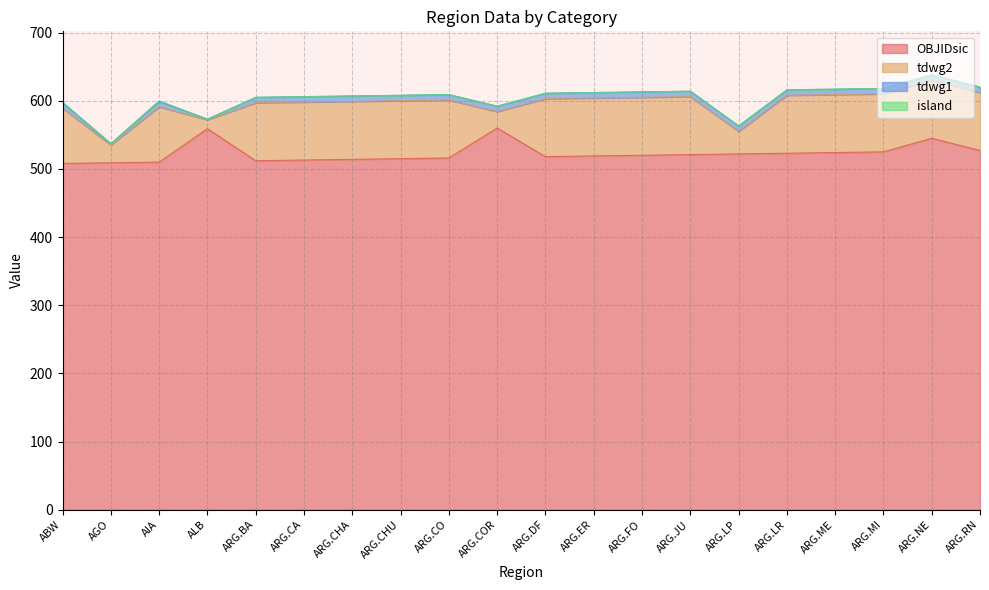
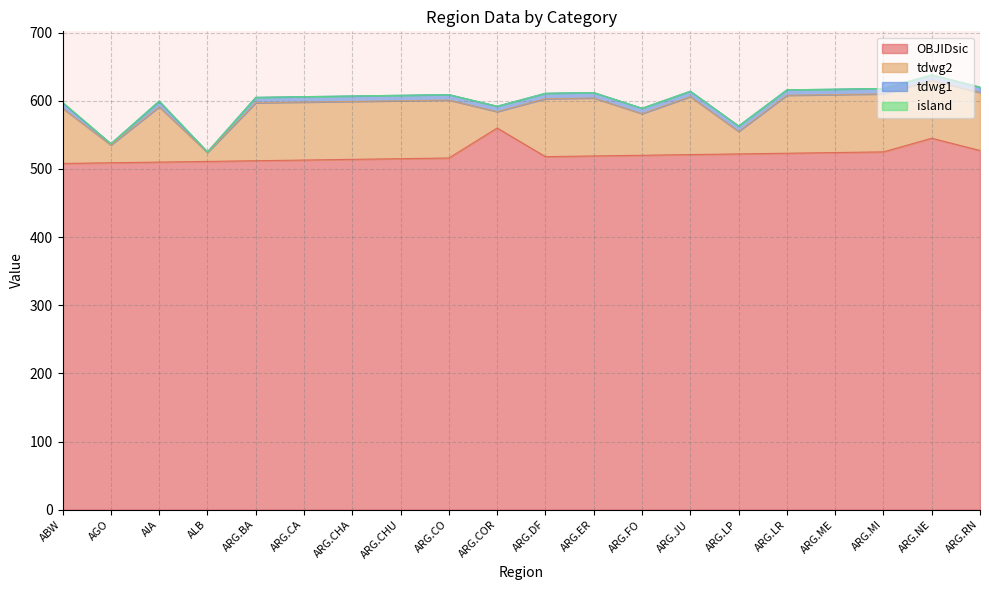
OBJIDsic, ALB: 560 -> 510
tdwg2, ARG.FO: 90 -> 60
